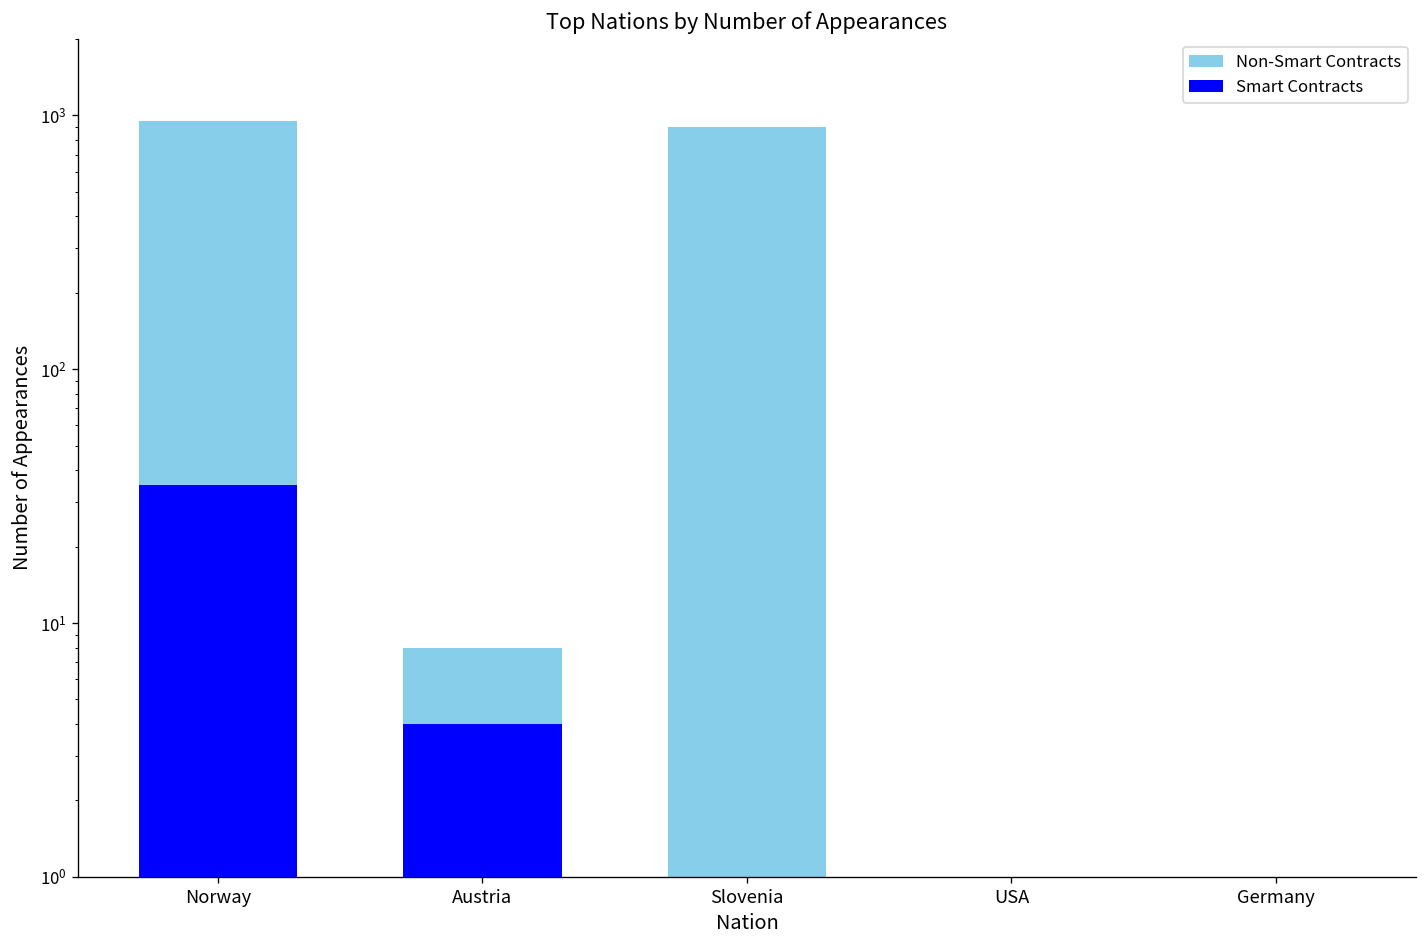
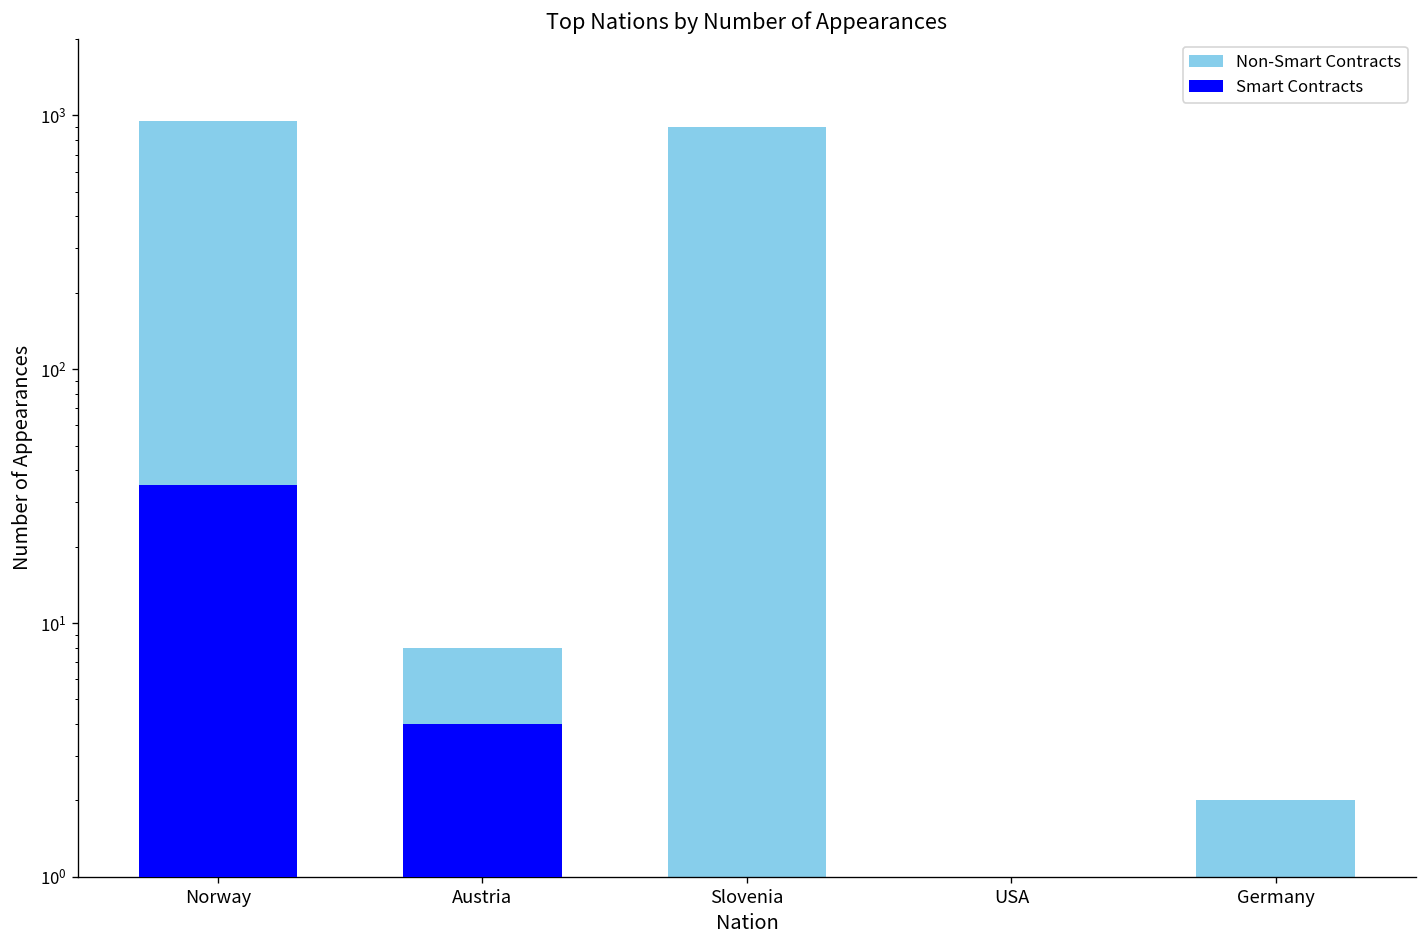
Non-Smart Contracts, Germany: 1 -> 2
